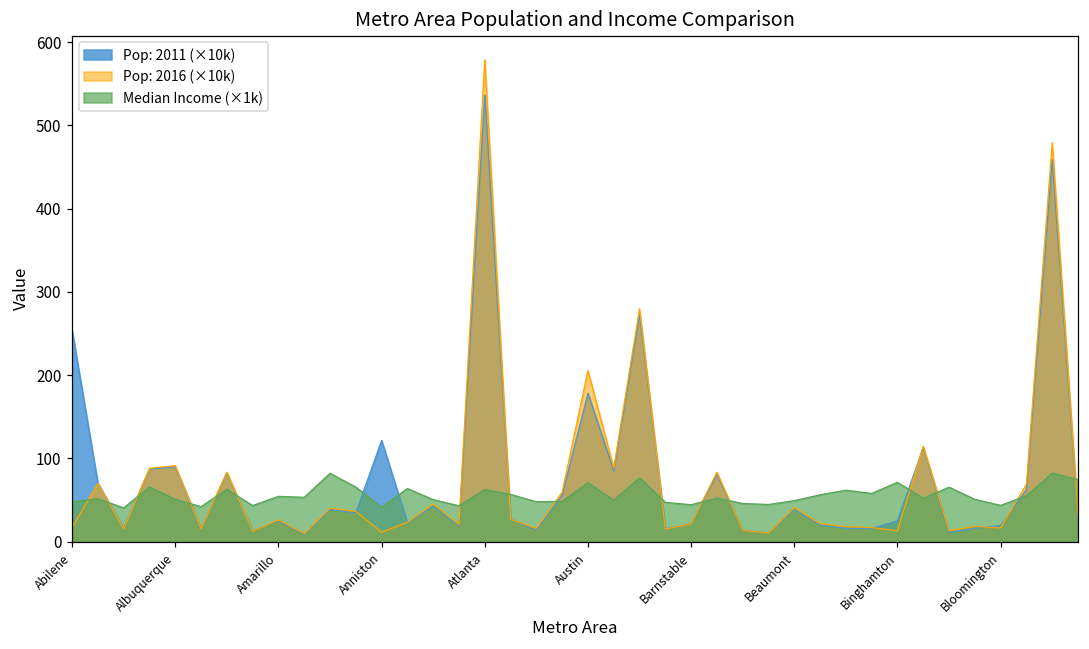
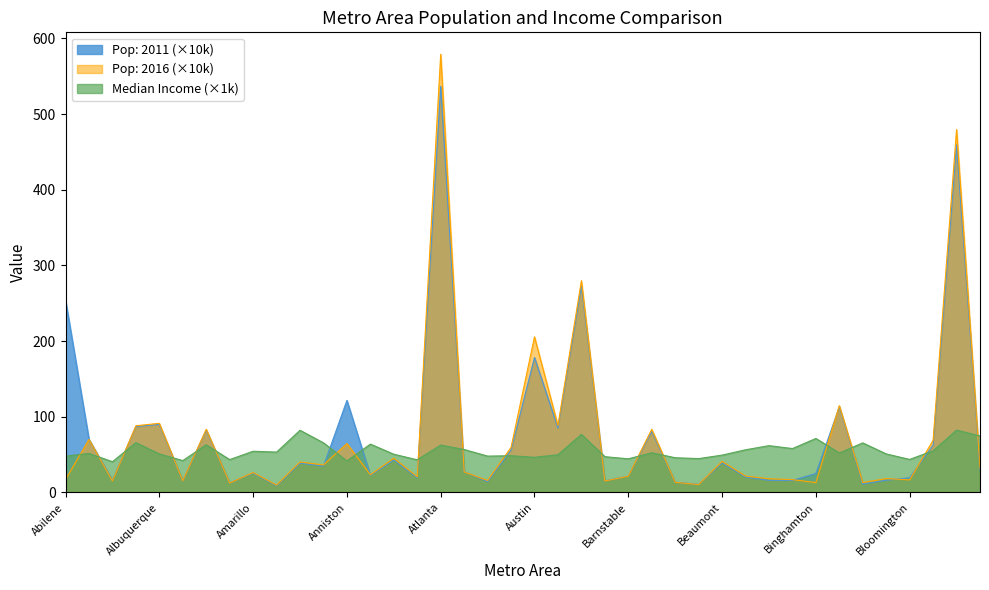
Pop: 2016 (×10k), Anniston: 10 -> 60
Median Income (×1k), Austin: 70 -> 50
